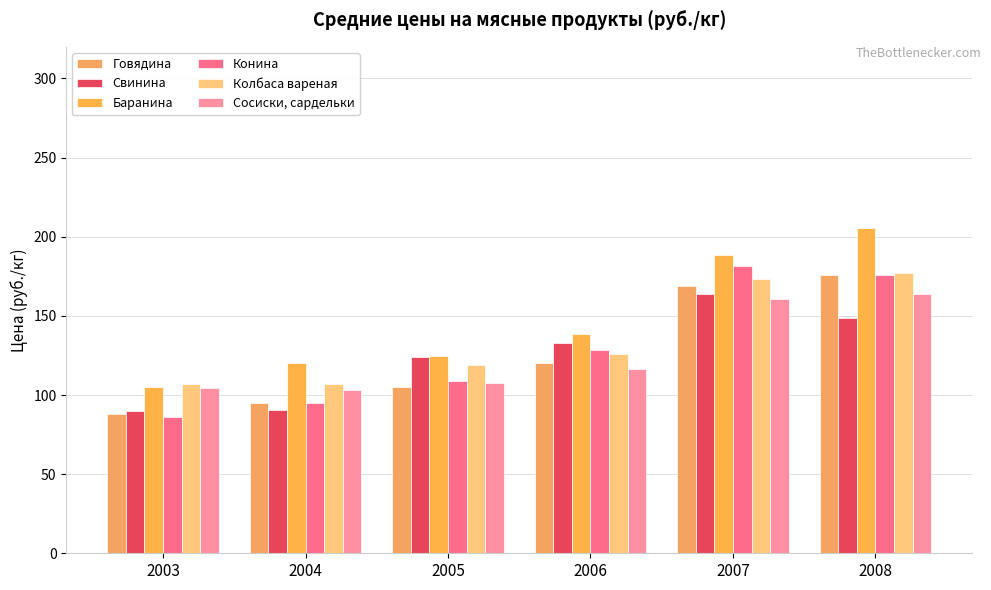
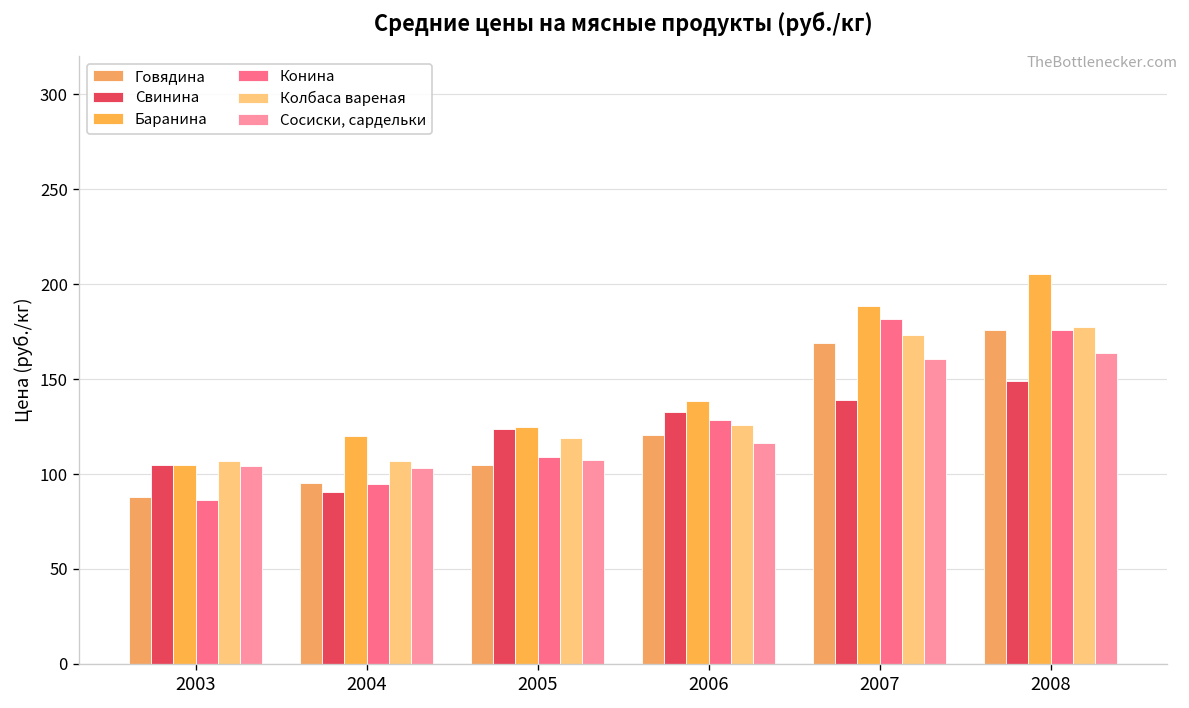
Свинина, 2003: 90 -> 105
Свинина, 2007: 164 -> 139
